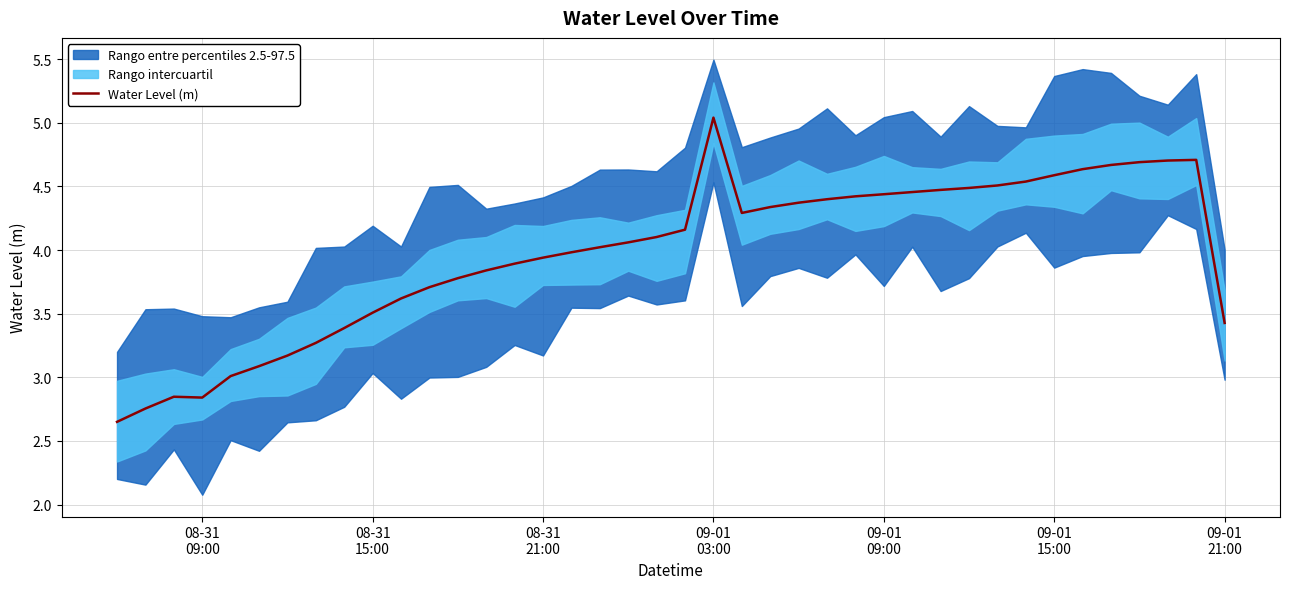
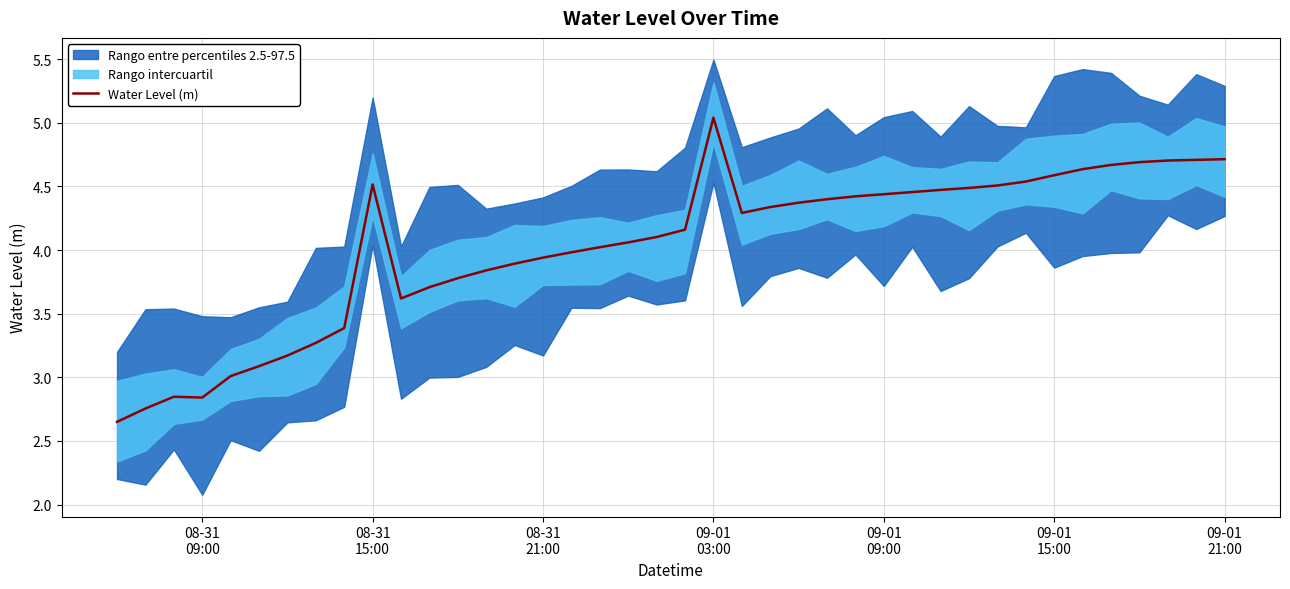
Water Level (m), 08-31 15:00: 3.51 -> 4.52
Water Level (m), 09-01 21:00: 3.43 -> 4.71
